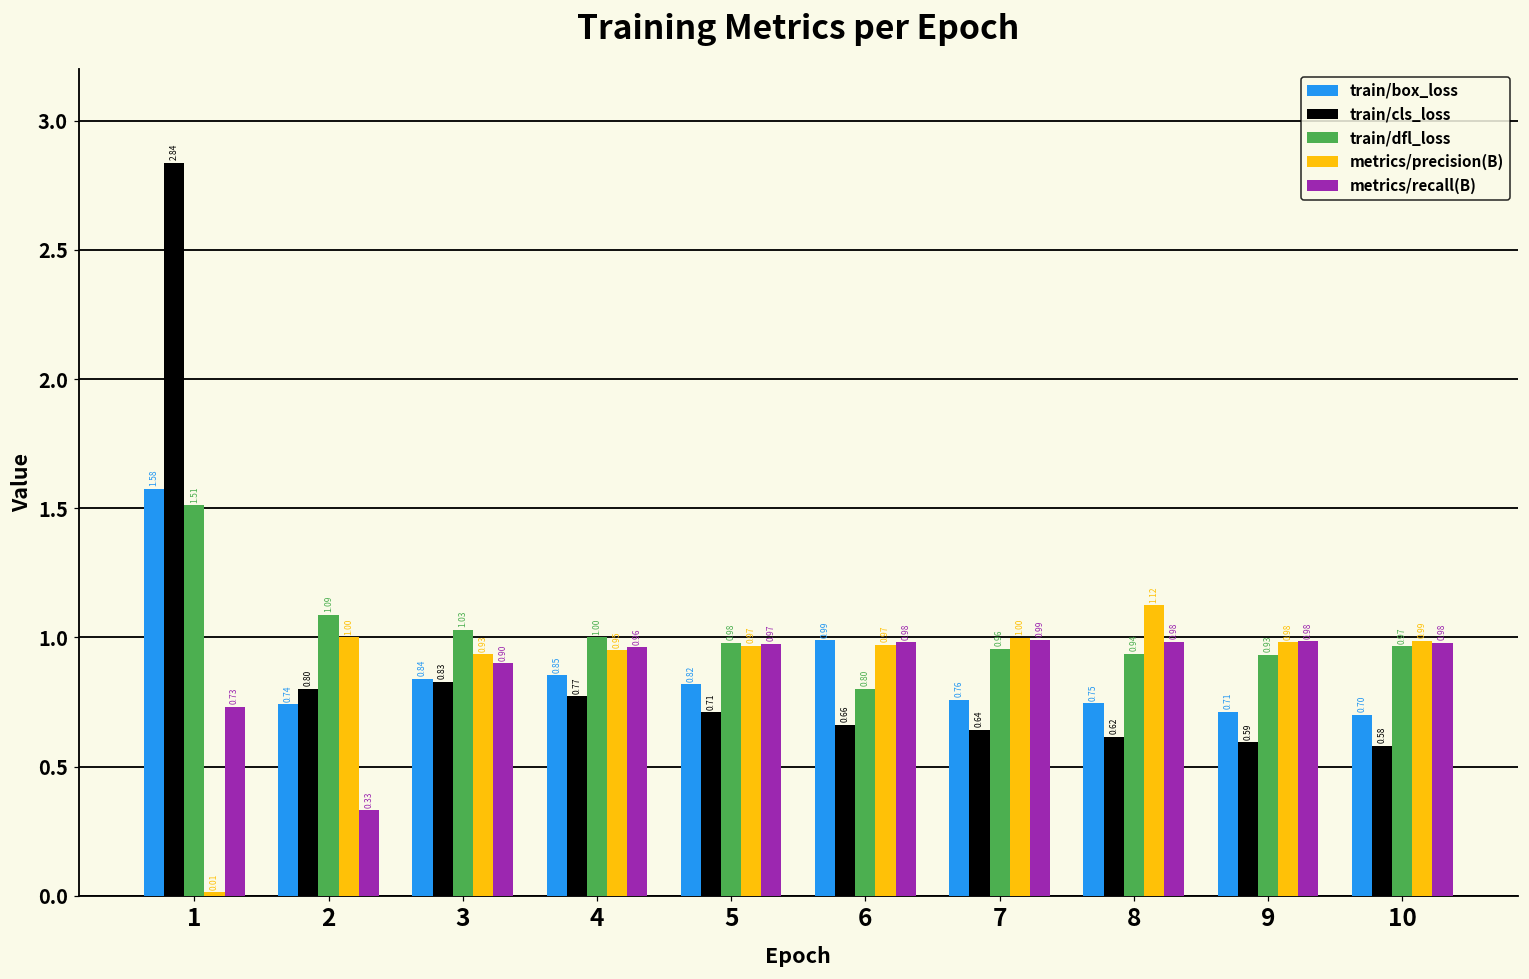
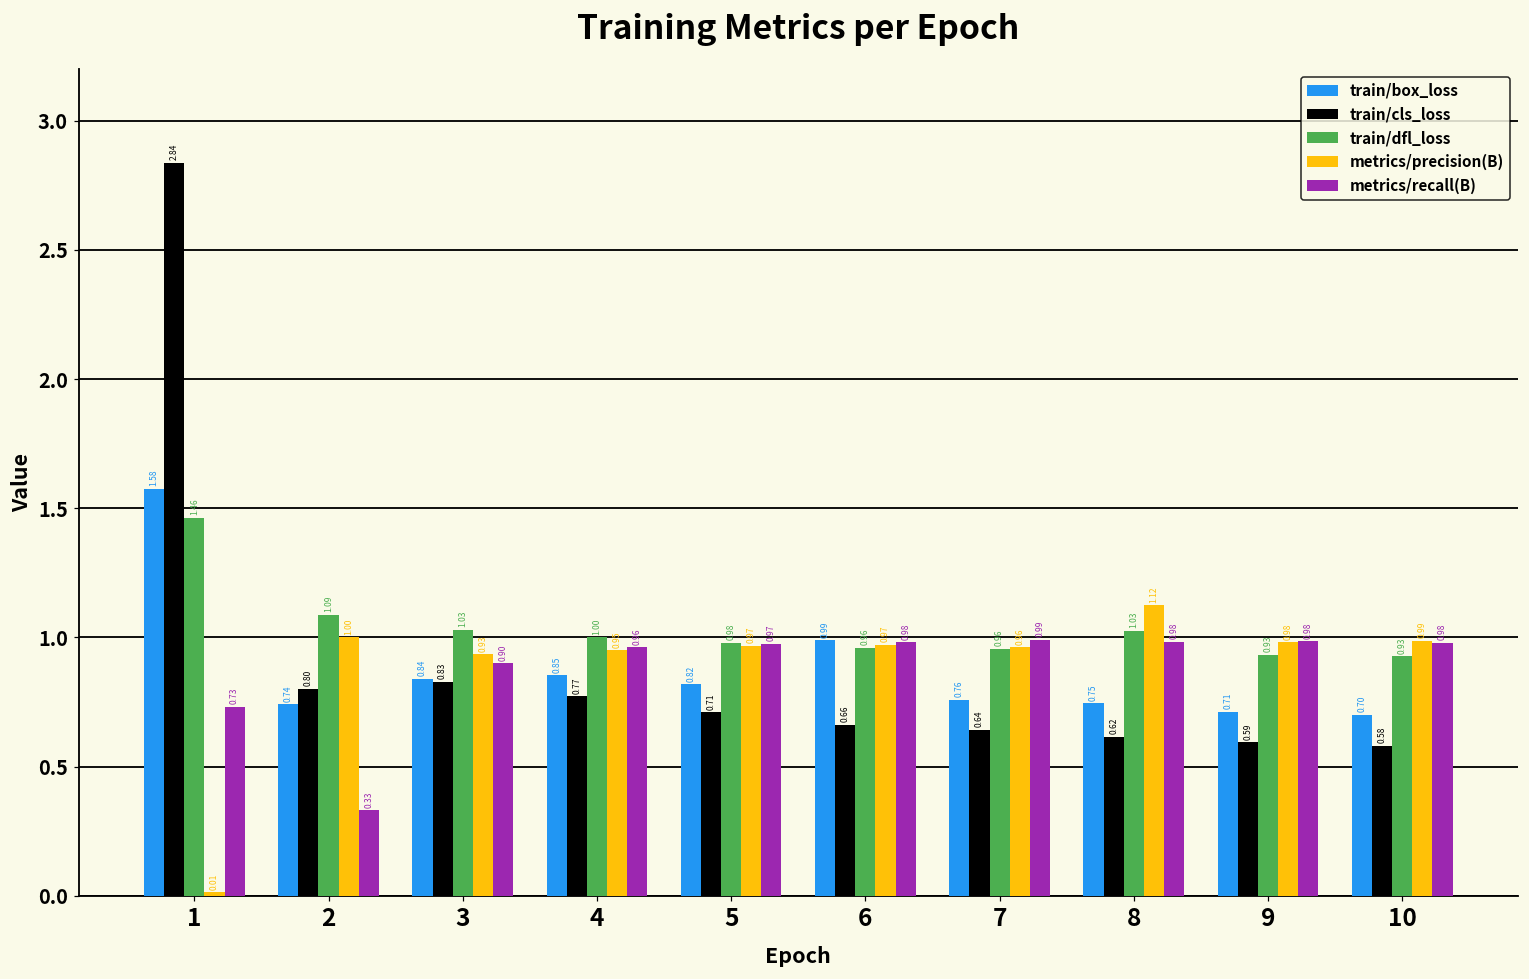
train/dfl_loss, 1: 1.51 -> 1.46
train/dfl_loss, 6: 0.80 -> 0.96
metrics/precision(B), 7: 1.00 -> 0.96
train/dfl_loss, 8: 0.94 -> 1.03
train/dfl_loss, 10: 0.97 -> 0.93
